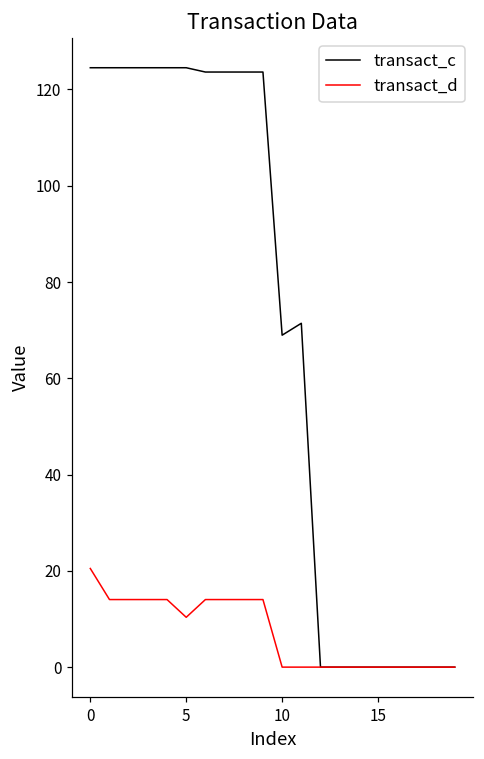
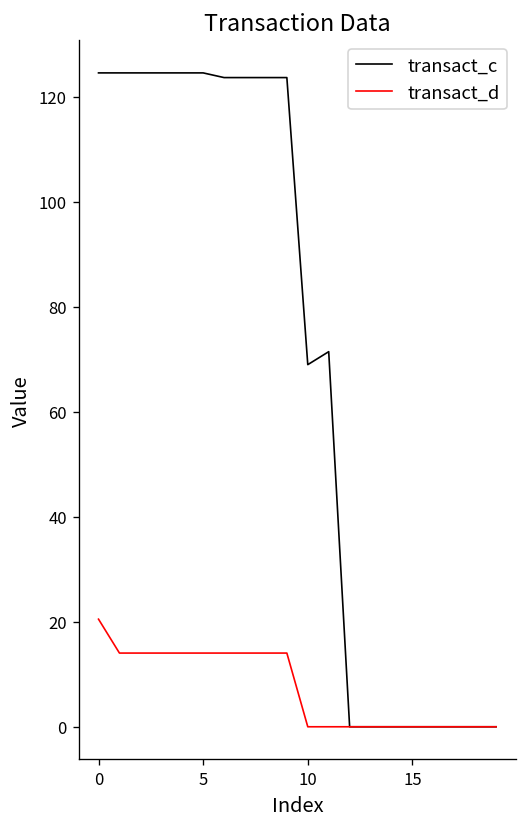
transact_d, 5: 10 -> 14
